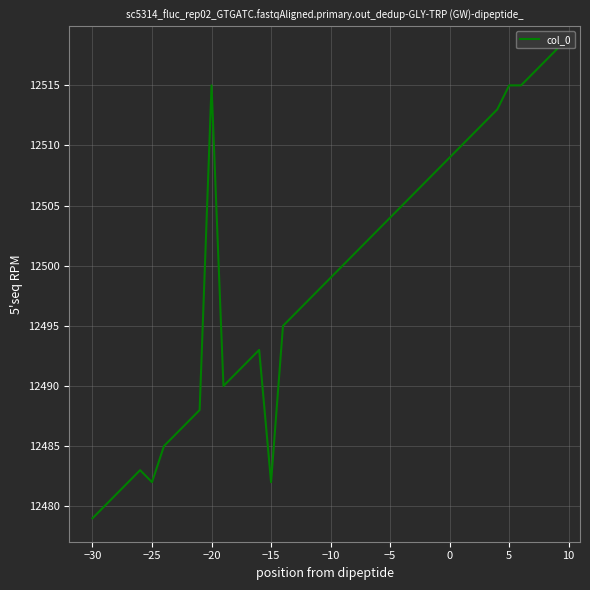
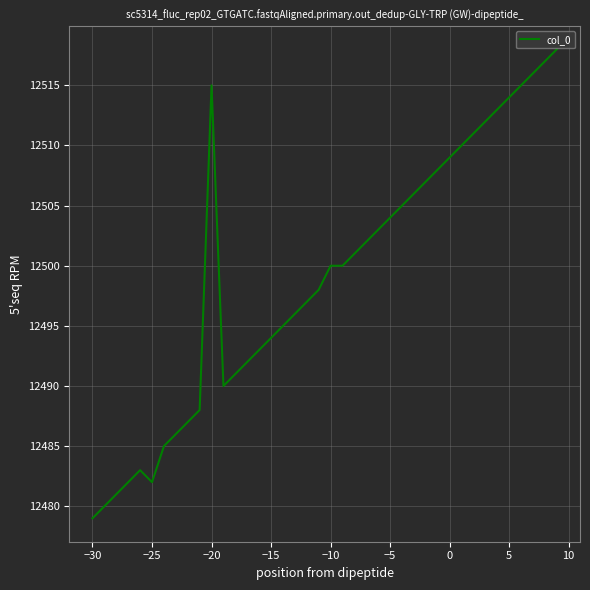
−15: 12482 -> 12494
−10: 12499 -> 12500
5: 12515 -> 12514
